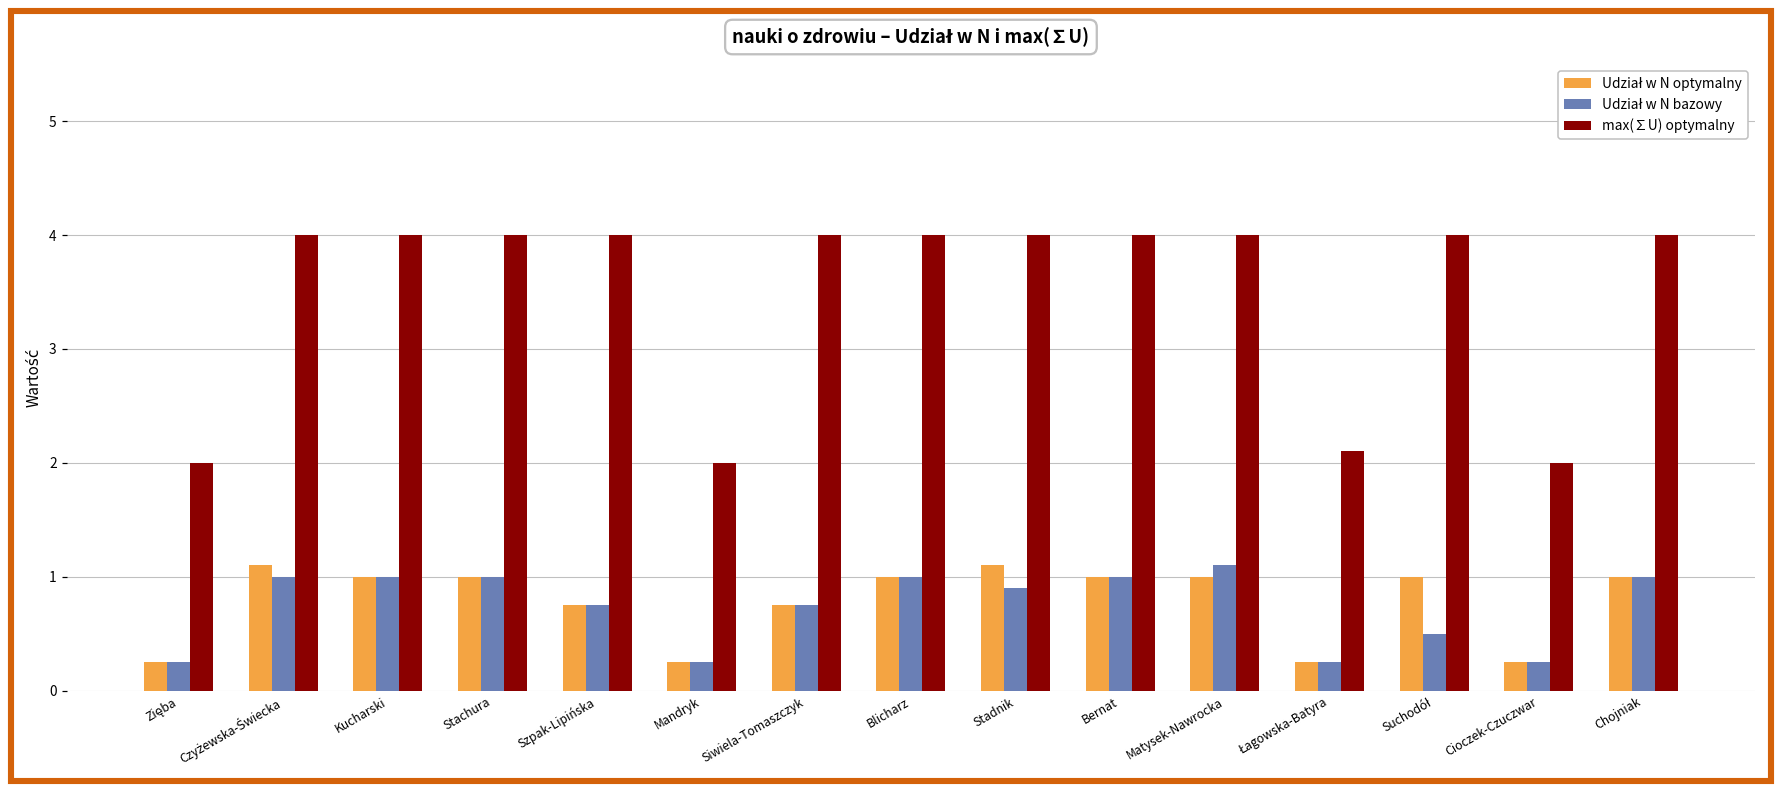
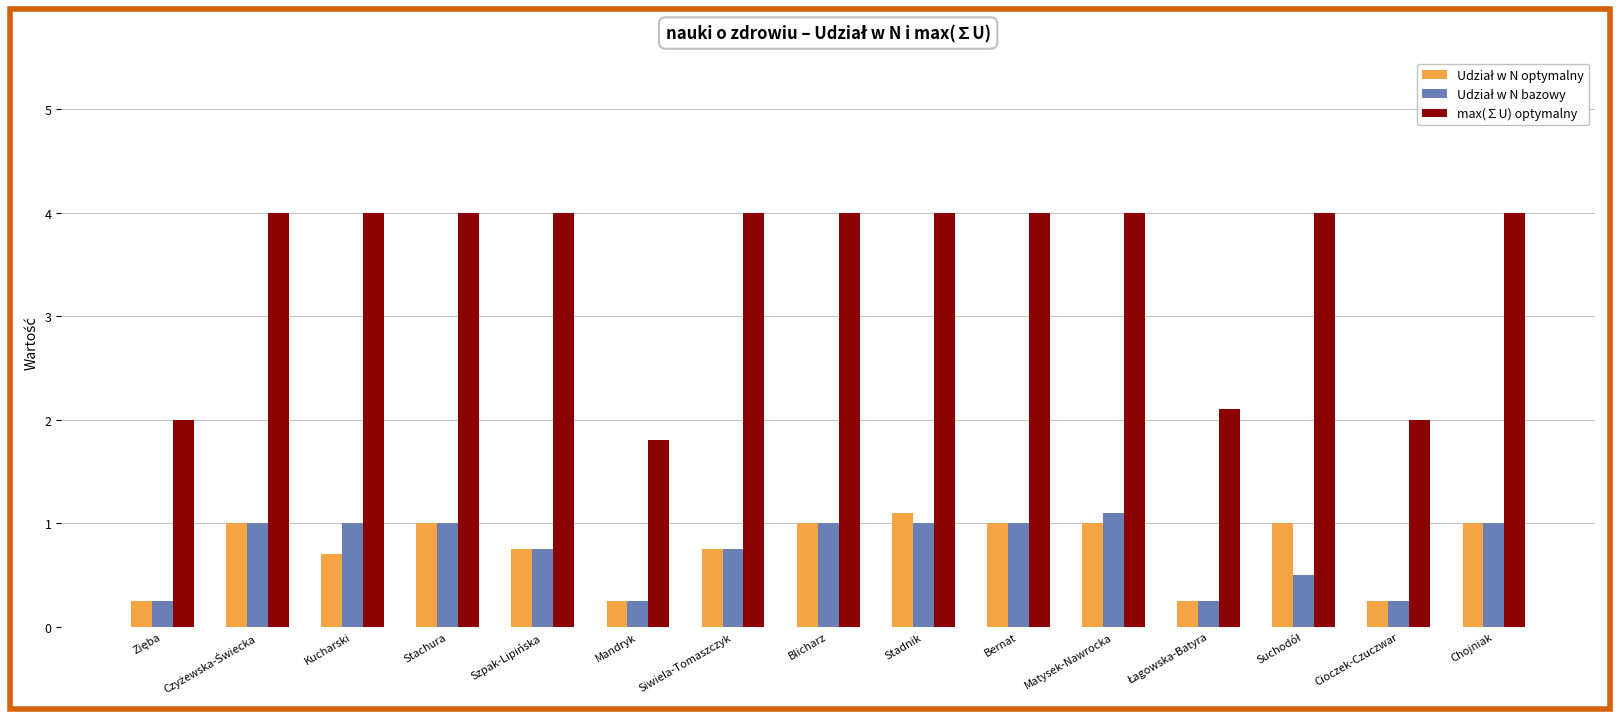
Udział w N optymalny, Czyżewska-Świecka: 1.1 -> 1.0
Udział w N optymalny, Kucharski: 1.0 -> 0.7
max(∑U) optymalny, Mandryk: 2.0 -> 1.8
Udział w N bazowy, Stadnik: 0.9 -> 1.0
